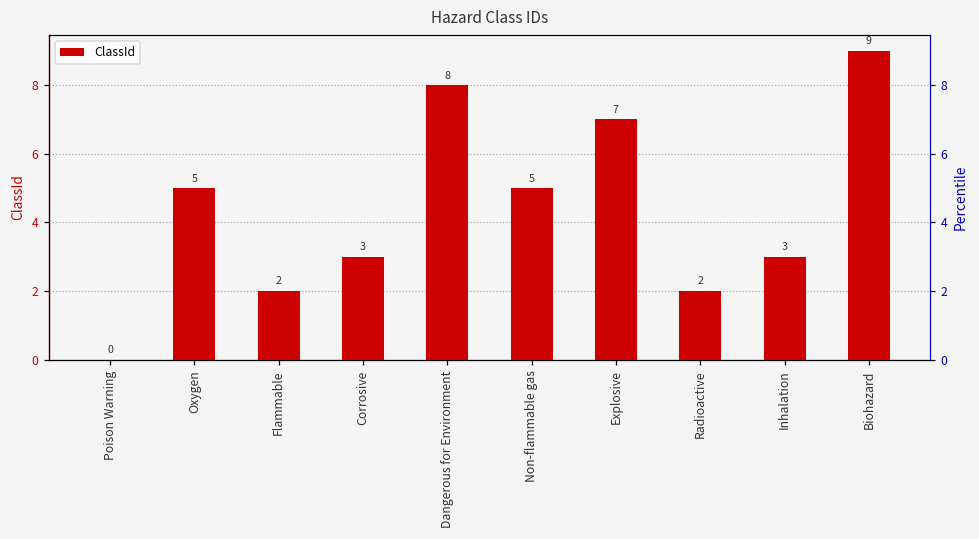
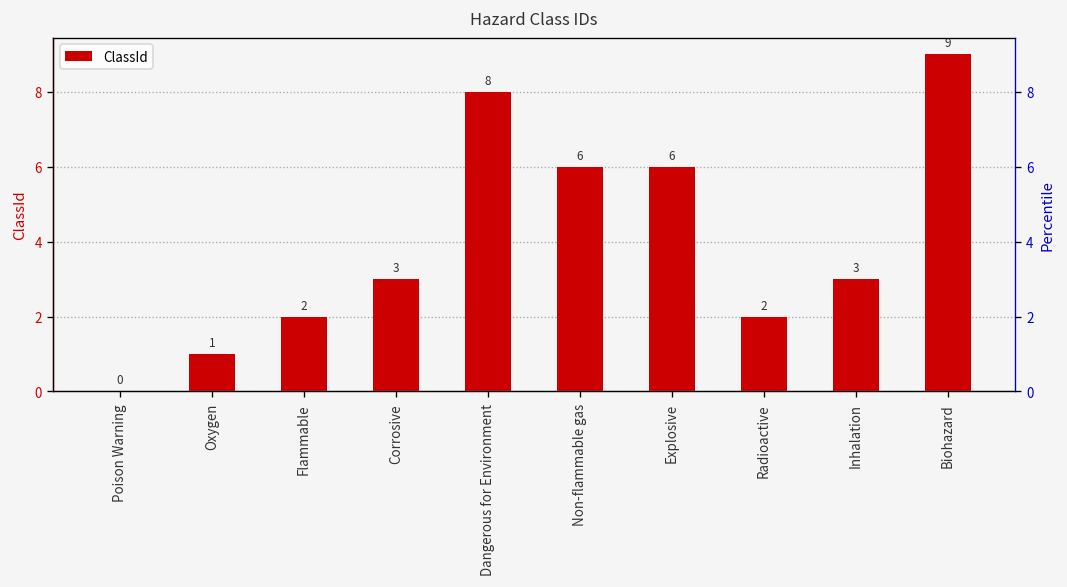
Oxygen: 5 -> 1
Non-flammable gas: 5 -> 6
Explosive: 7 -> 6
